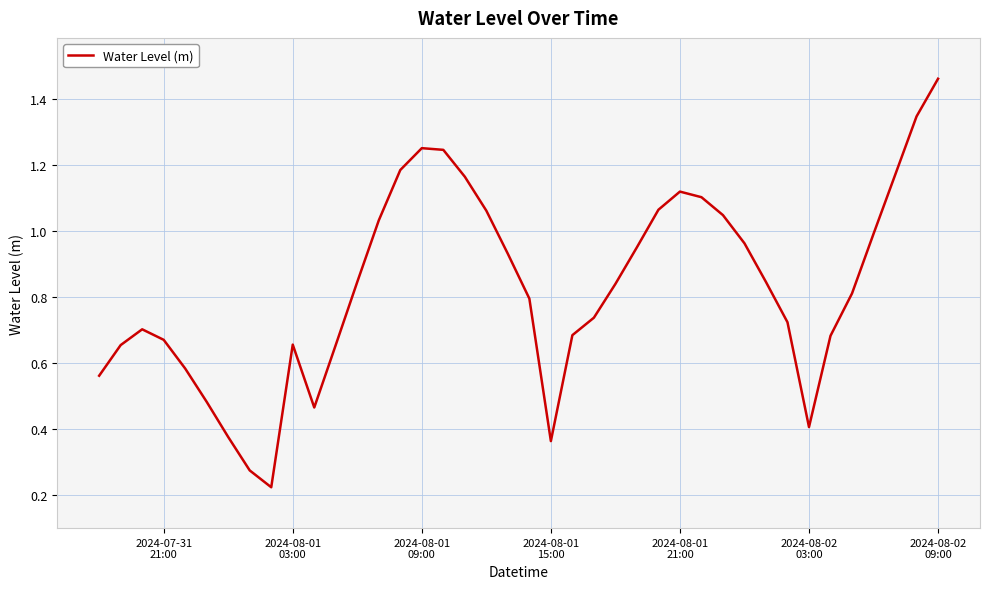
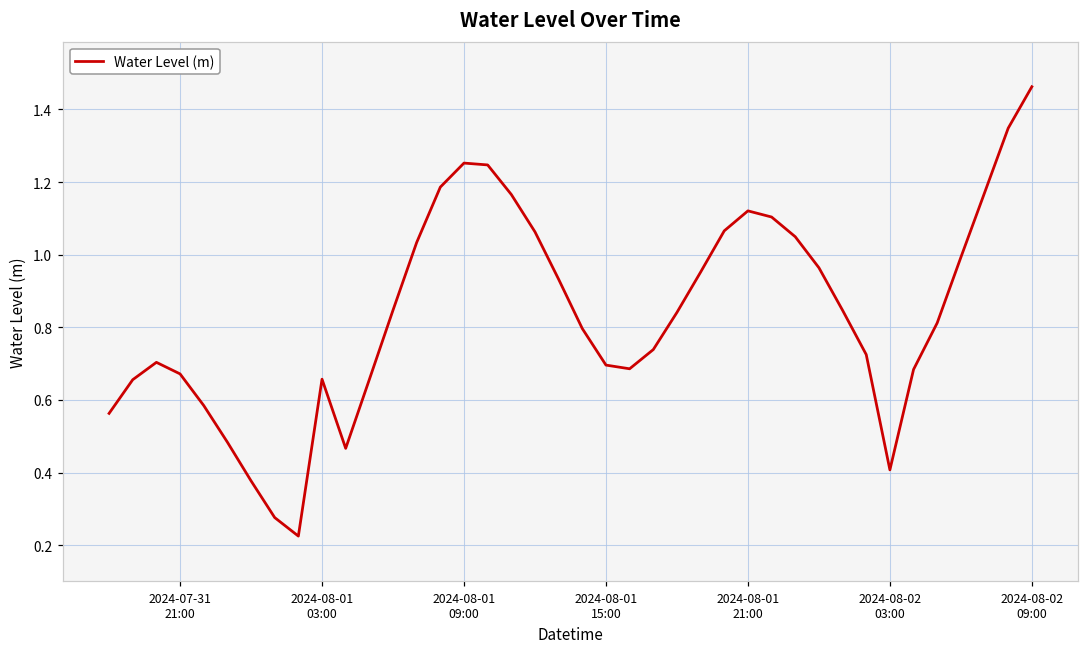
2024-08-01 15:00: 0.36 -> 0.70
